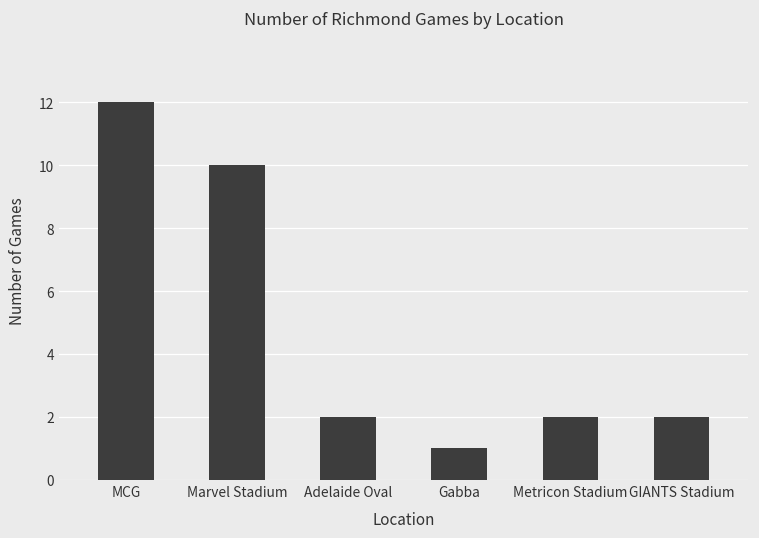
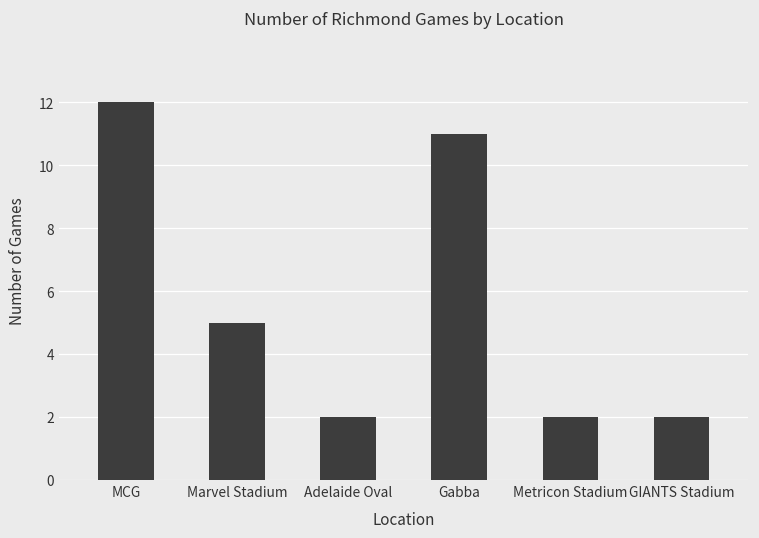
Marvel Stadium: 10 -> 5
Gabba: 1 -> 11
